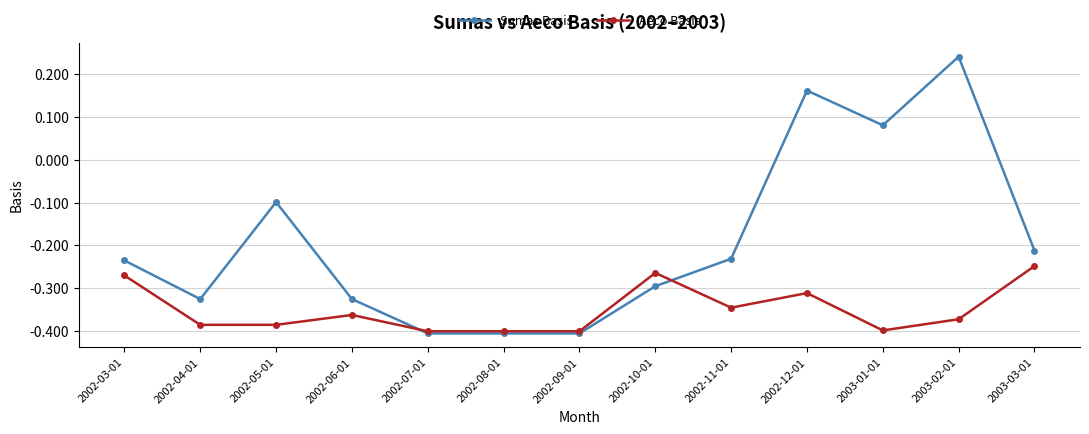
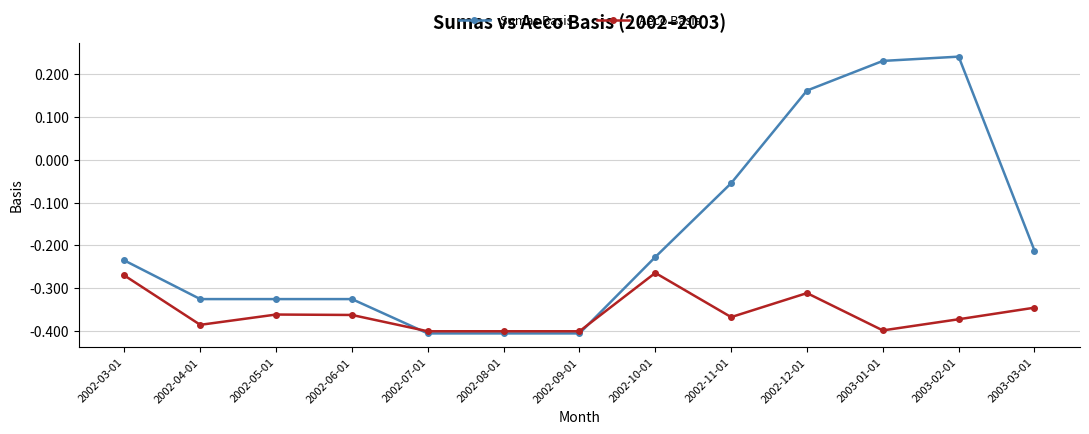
Sumas Basis, 2002-05-01: -0.10 -> -0.33
Aeco Basis, 2002-05-01: -0.39 -> -0.36
Sumas Basis, 2002-10-01: -0.30 -> -0.23
Sumas Basis, 2002-11-01: -0.23 -> -0.06
Aeco Basis, 2002-11-01: -0.35 -> -0.37
Sumas Basis, 2003-01-01: 0.08 -> 0.23
Aeco Basis, 2003-03-01: -0.25 -> -0.35
